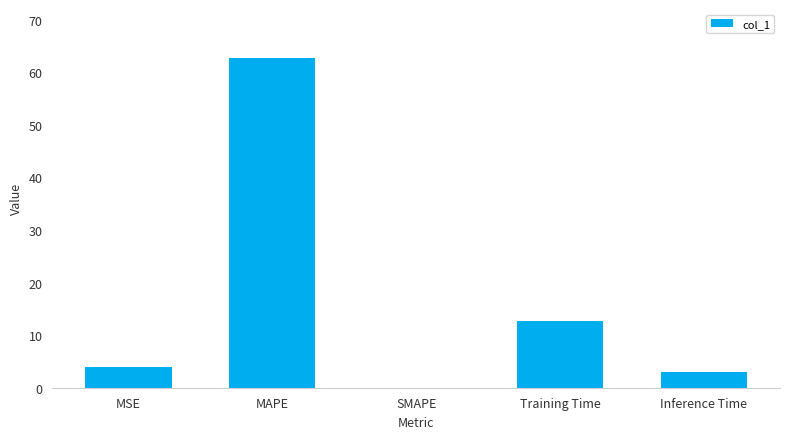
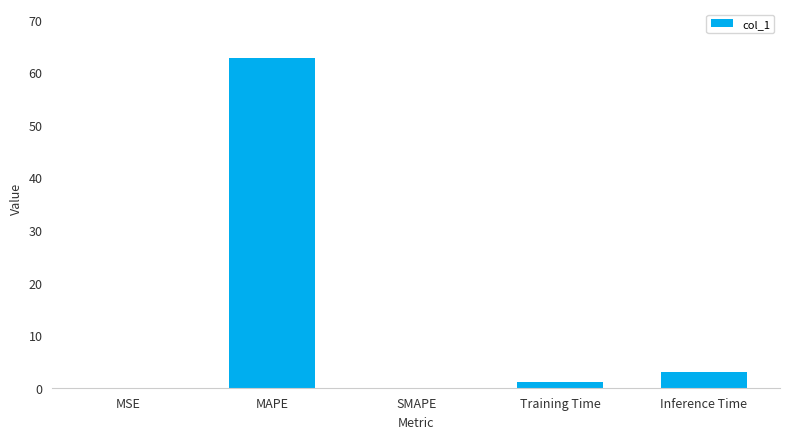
MSE: 4 -> 0
Training Time: 13 -> 1
